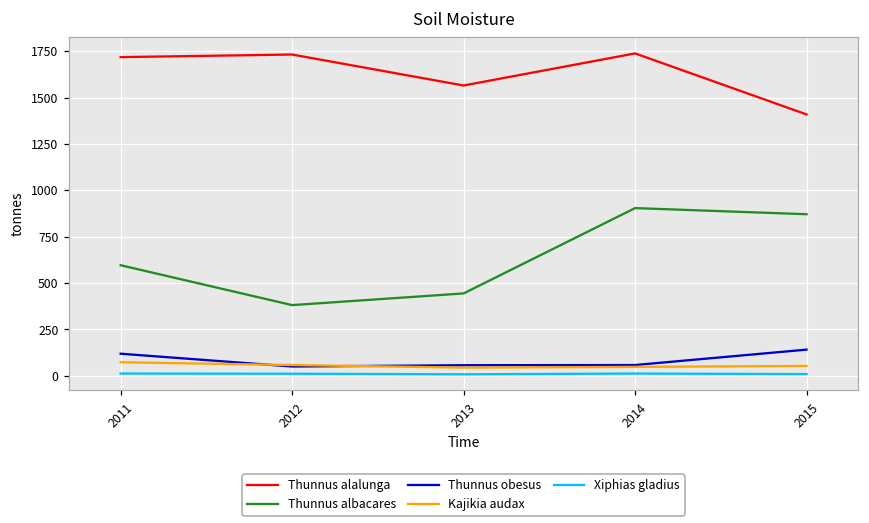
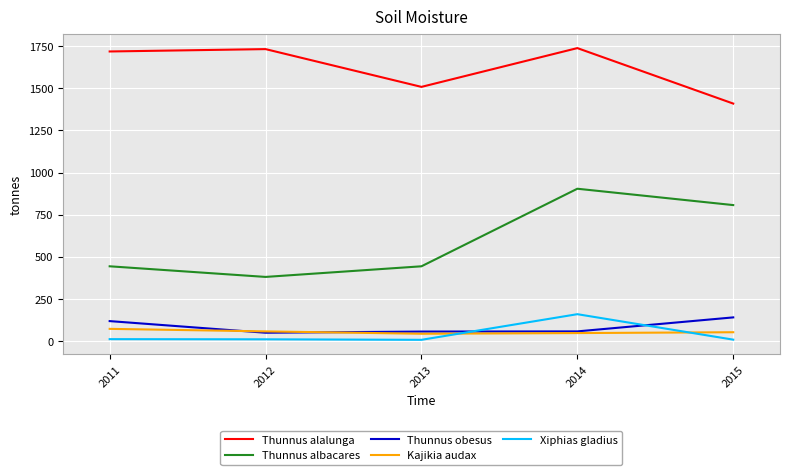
Thunnus albacares, 2011: 600 -> 440
Thunnus alalunga, 2013: 1570 -> 1510
Xiphias gladius, 2014: 10 -> 160
Thunnus albacares, 2015: 870 -> 810
